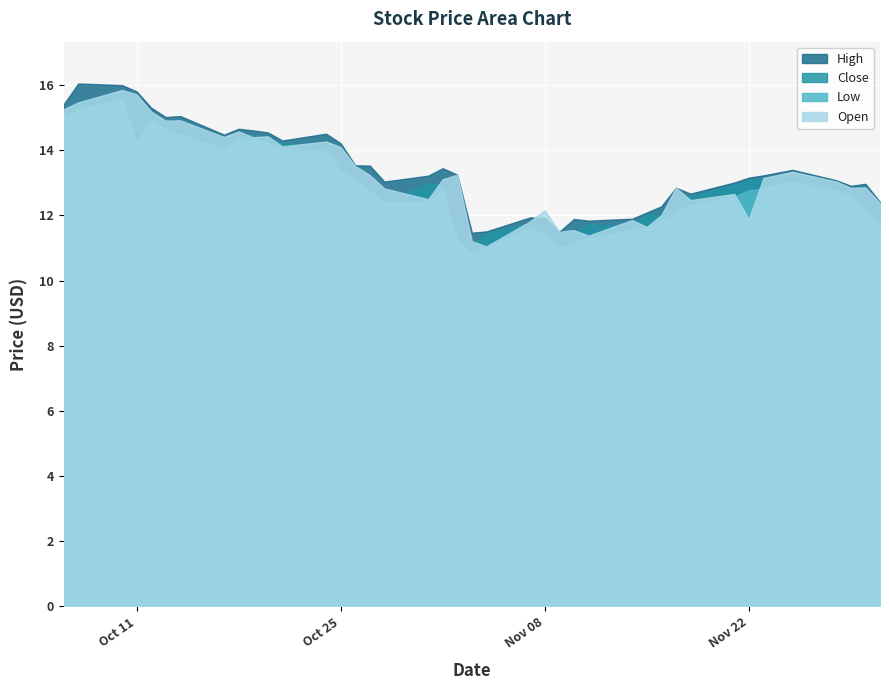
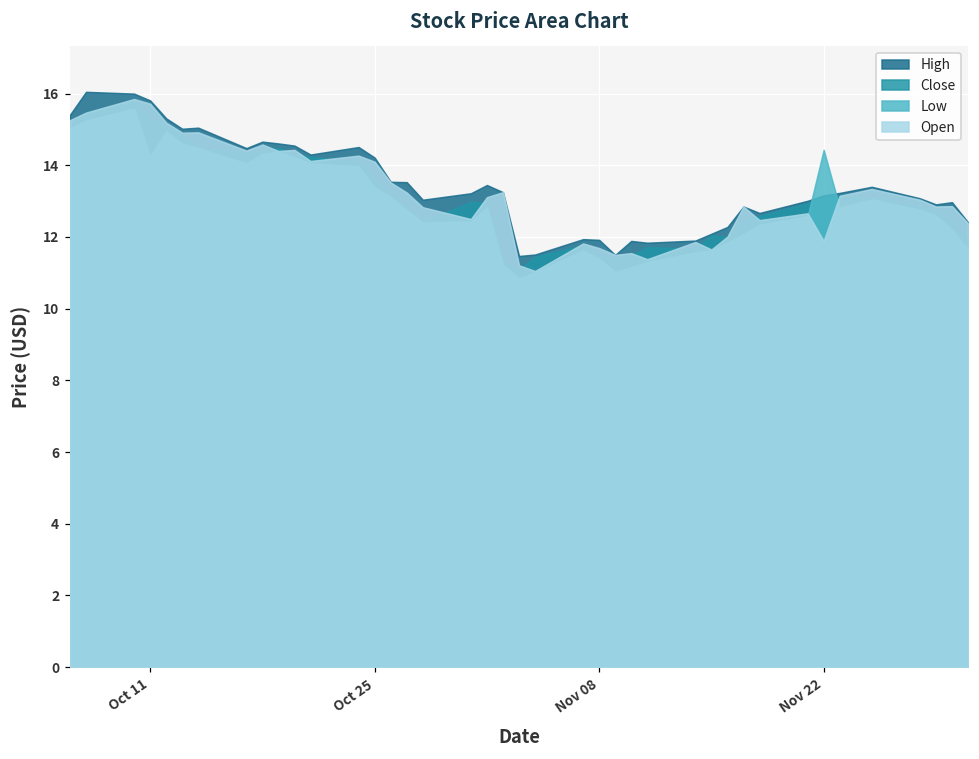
Open, Nov 08: 12.2 -> 11.7
Low, Nov 22: 12.8 -> 14.4
